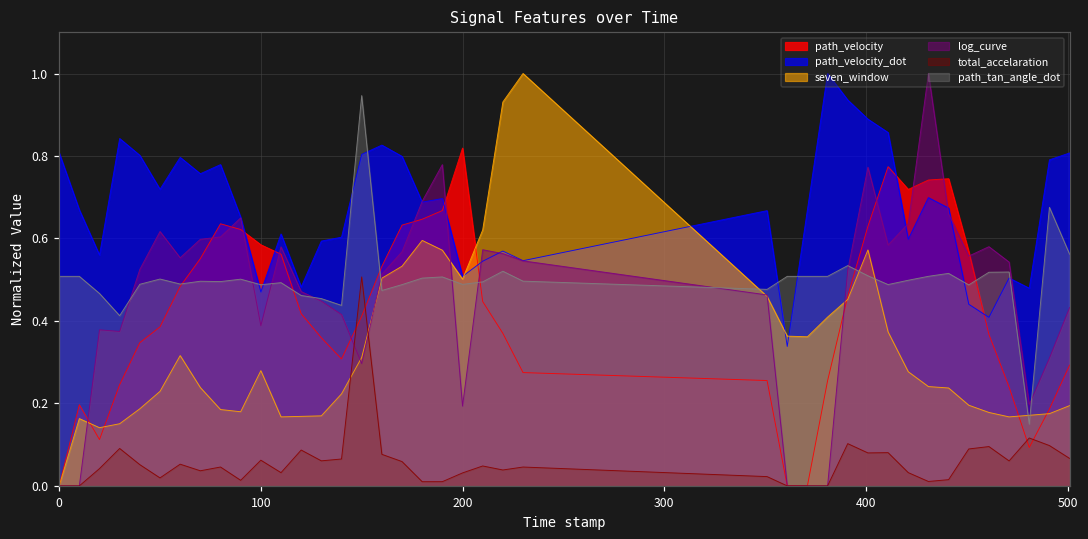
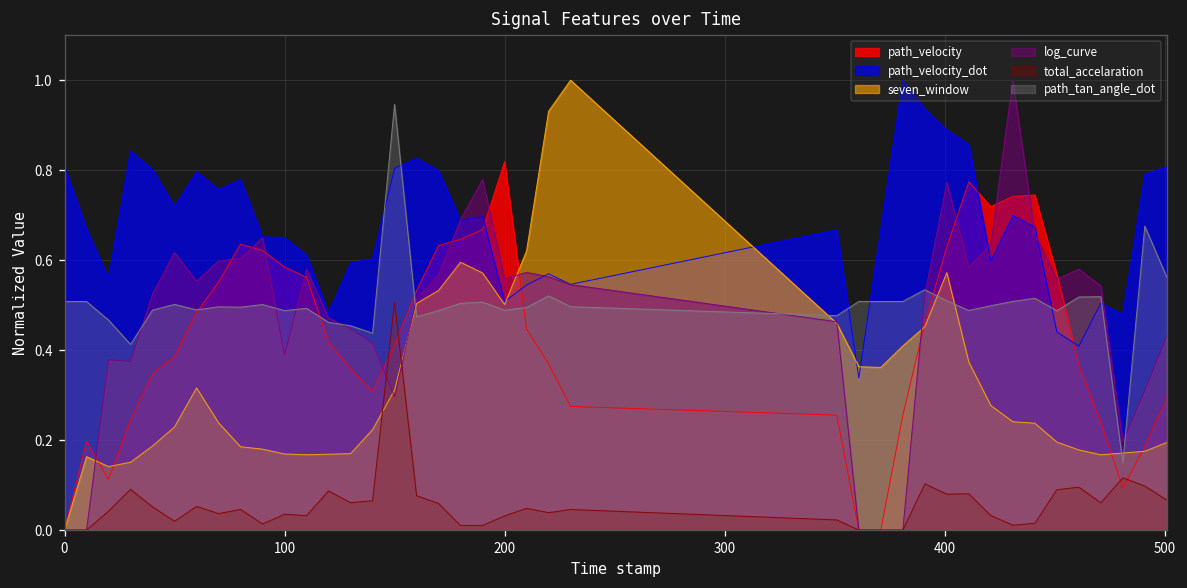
path_velocity_dot, 100: 0.47 -> 0.65
seven_window, 100: 0.28 -> 0.17
total_accelaration, 100: 0.06 -> 0.04
log_curve, 200: 0.19 -> 0.56
